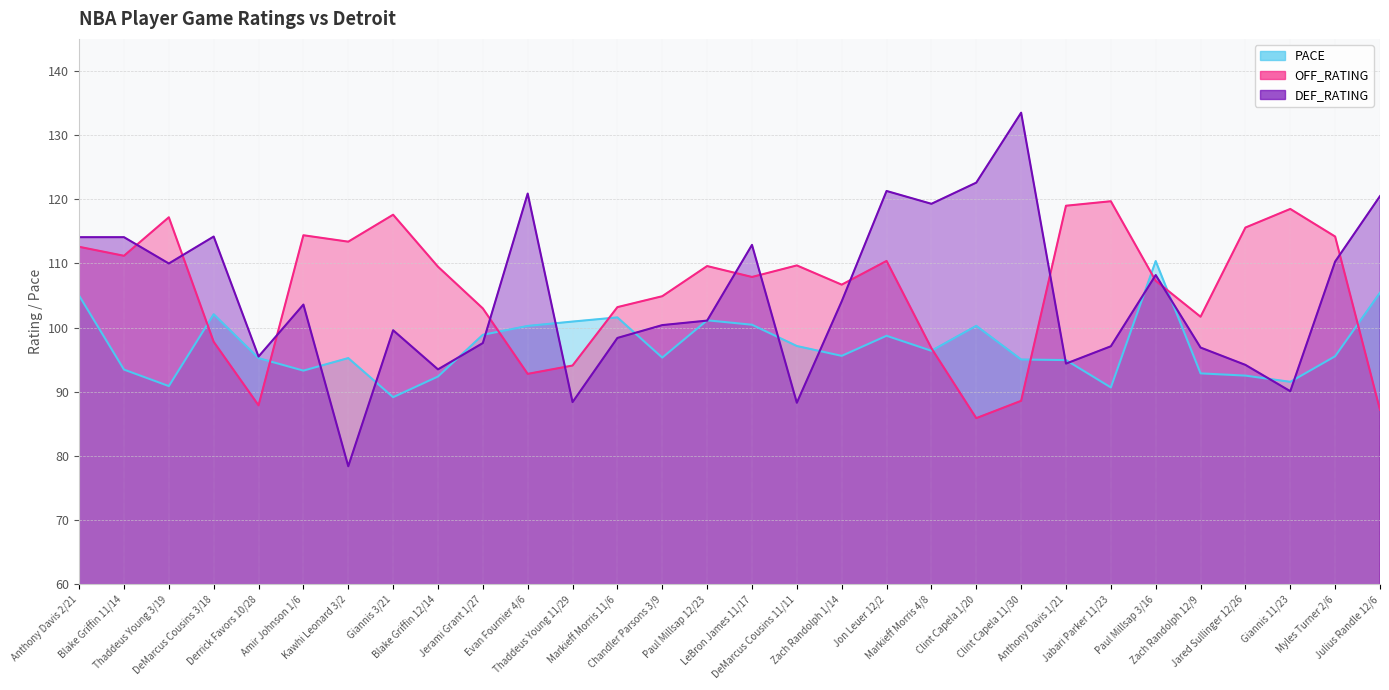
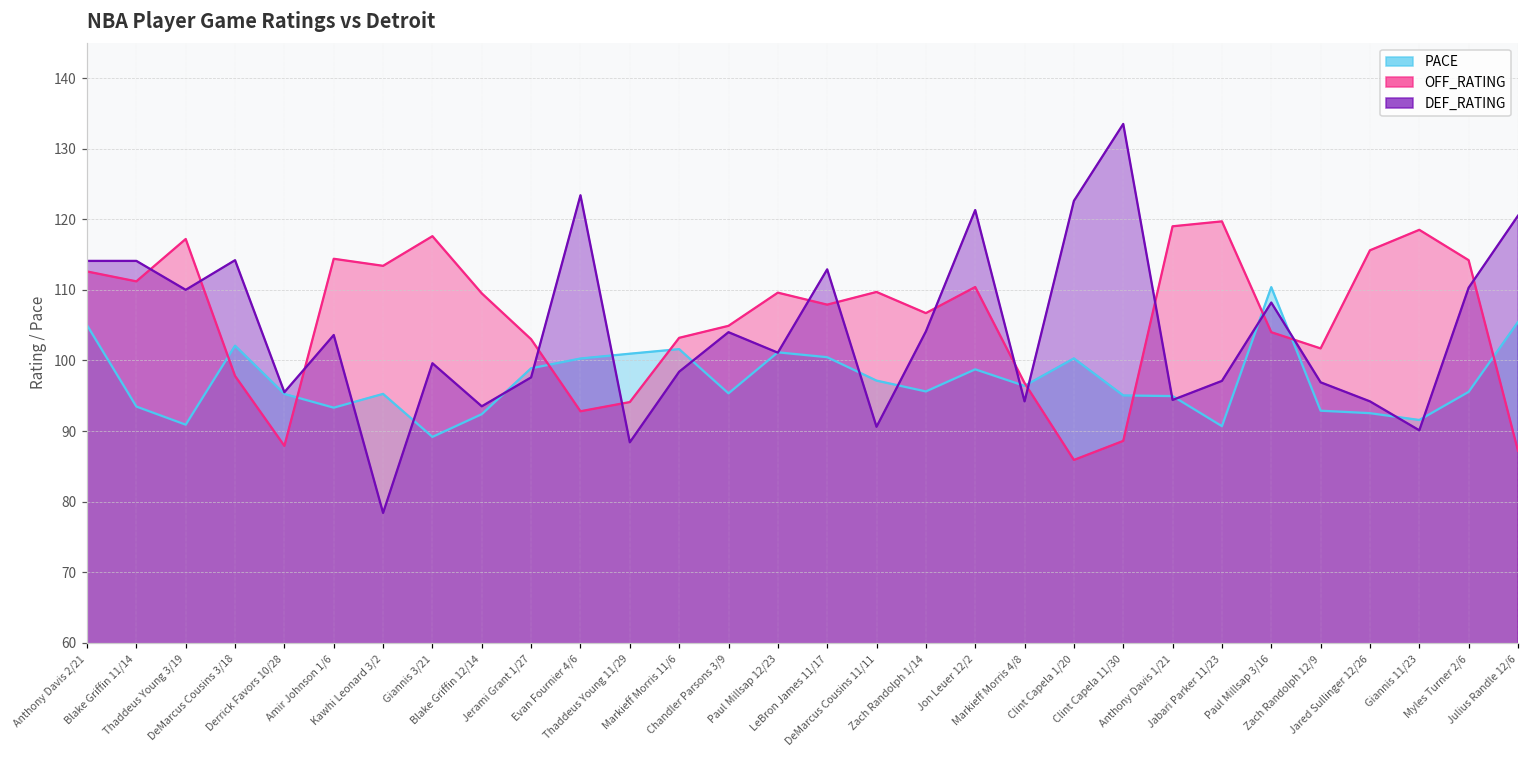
DEF_RATING, Evan Fournier 4/6: 121 -> 123
DEF_RATING, Chandler Parsons 3/9: 100 -> 104
DEF_RATING, DeMarcus Cousins 11/11: 88 -> 91
DEF_RATING, Markieff Morris 4/8: 119 -> 94
OFF_RATING, Paul Millsap 3/16: 107 -> 104
